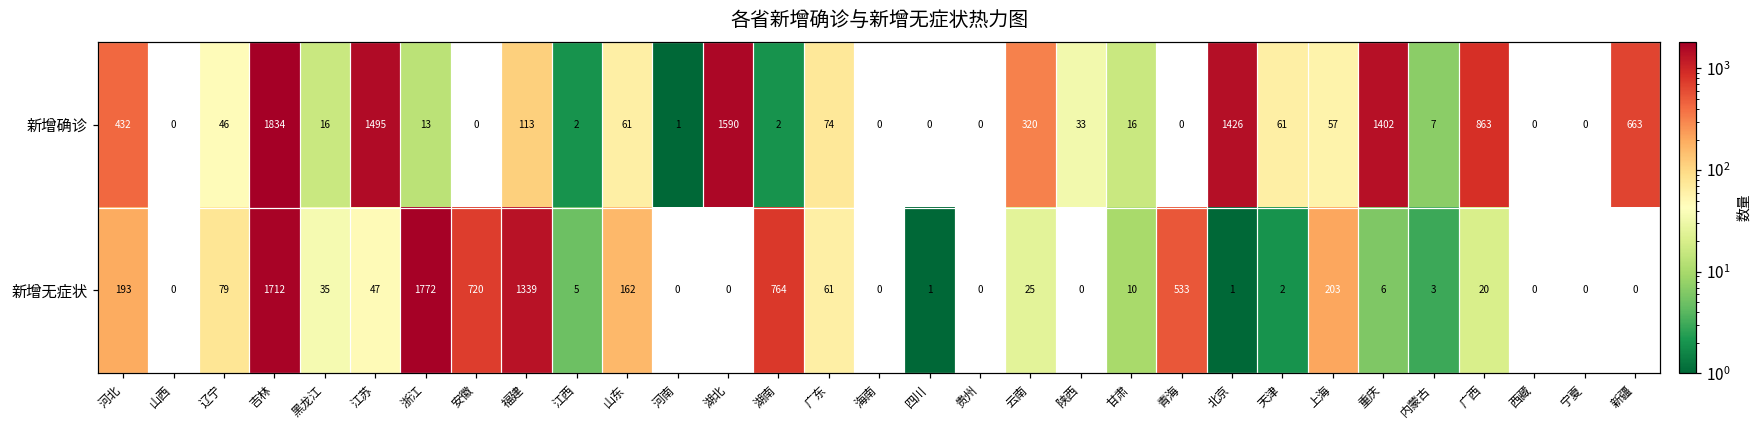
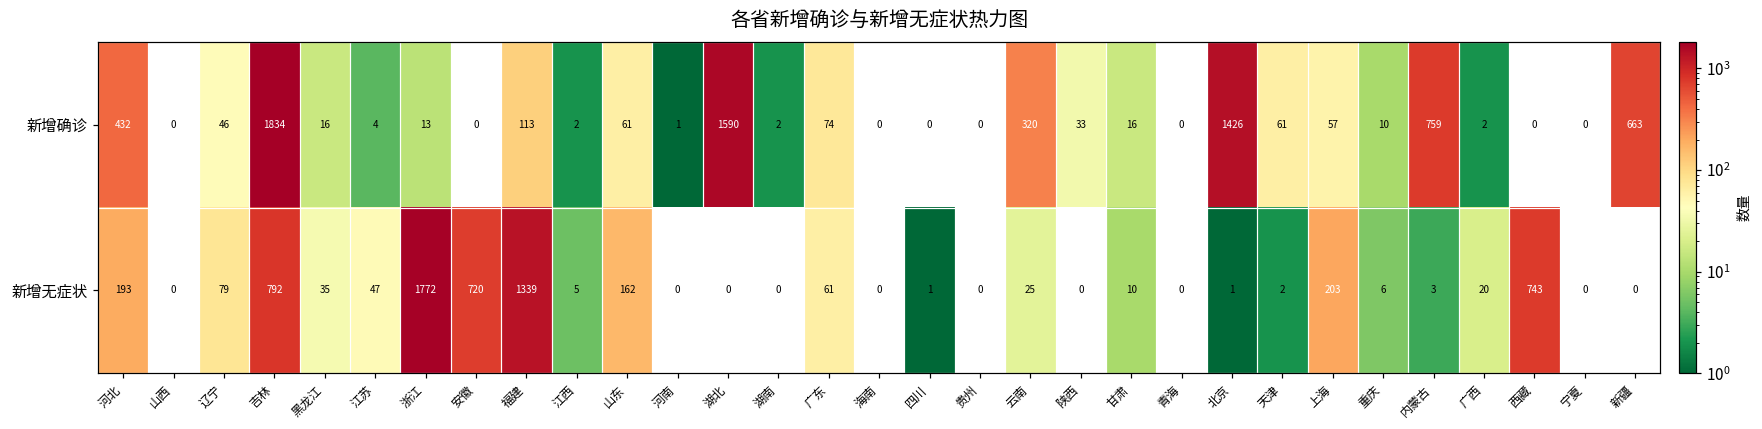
新增确诊, 江苏: 1495 -> 4
新增确诊, 重庆: 1402 -> 10
新增确诊, 内蒙古: 7 -> 759
新增确诊, 广西: 863 -> 2
新增无症状, 吉林: 1712 -> 792
新增无症状, 湖南: 764 -> 0
新增无症状, 青海: 533 -> 0
新增无症状, 西藏: 0 -> 743
